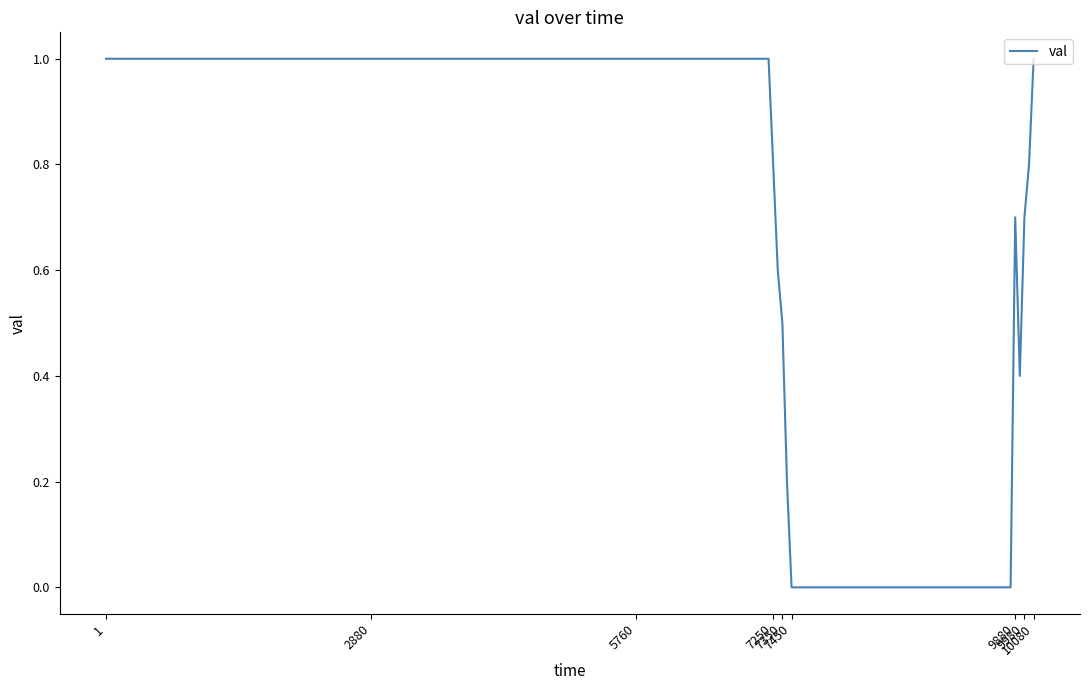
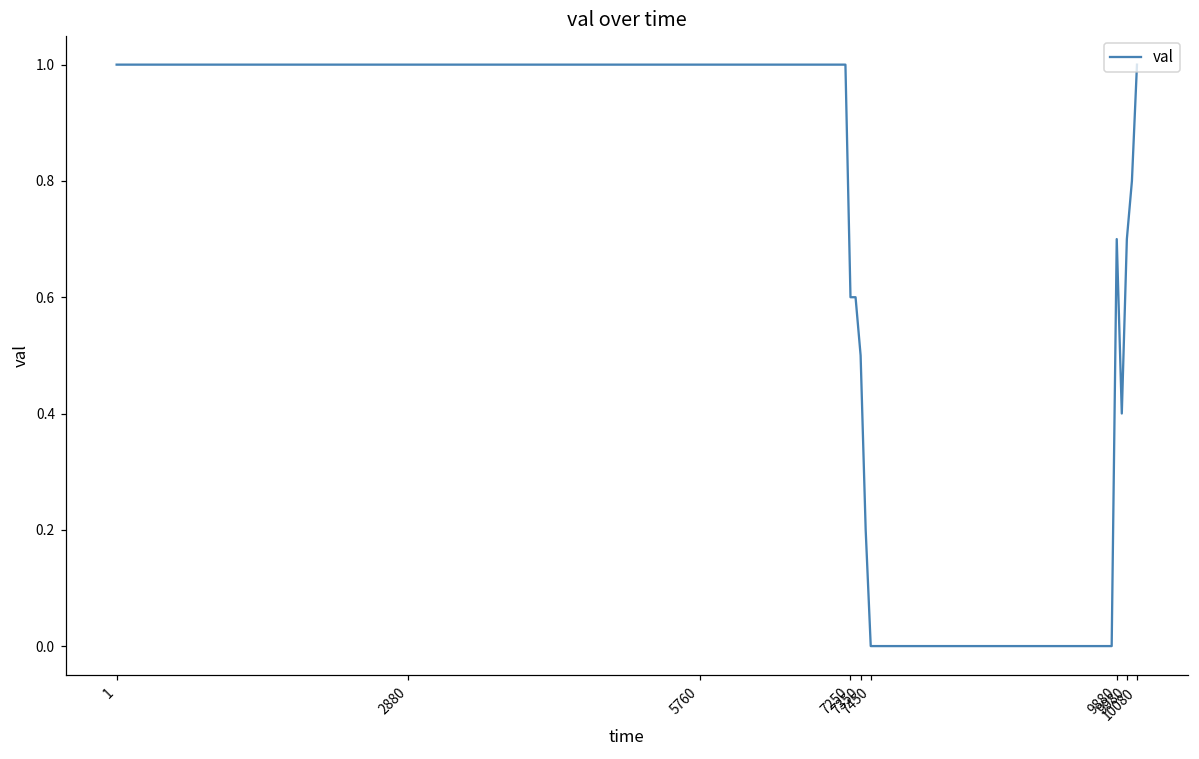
7250: 0.8 -> 0.6
